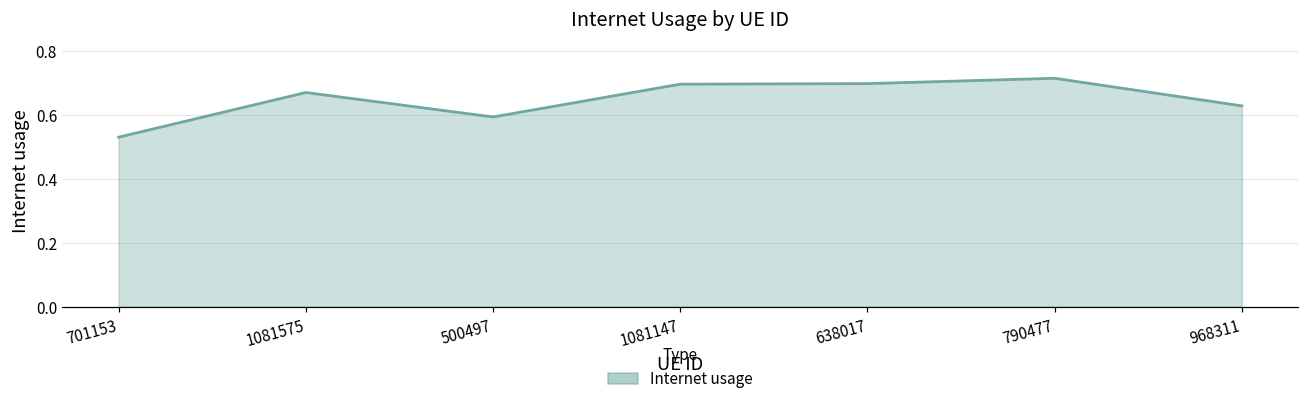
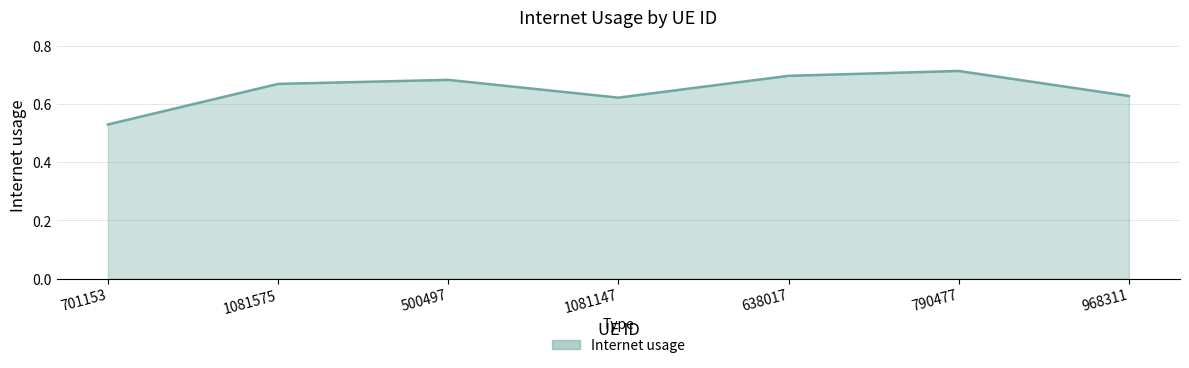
500497: 0.59 -> 0.68
1081147: 0.70 -> 0.62
